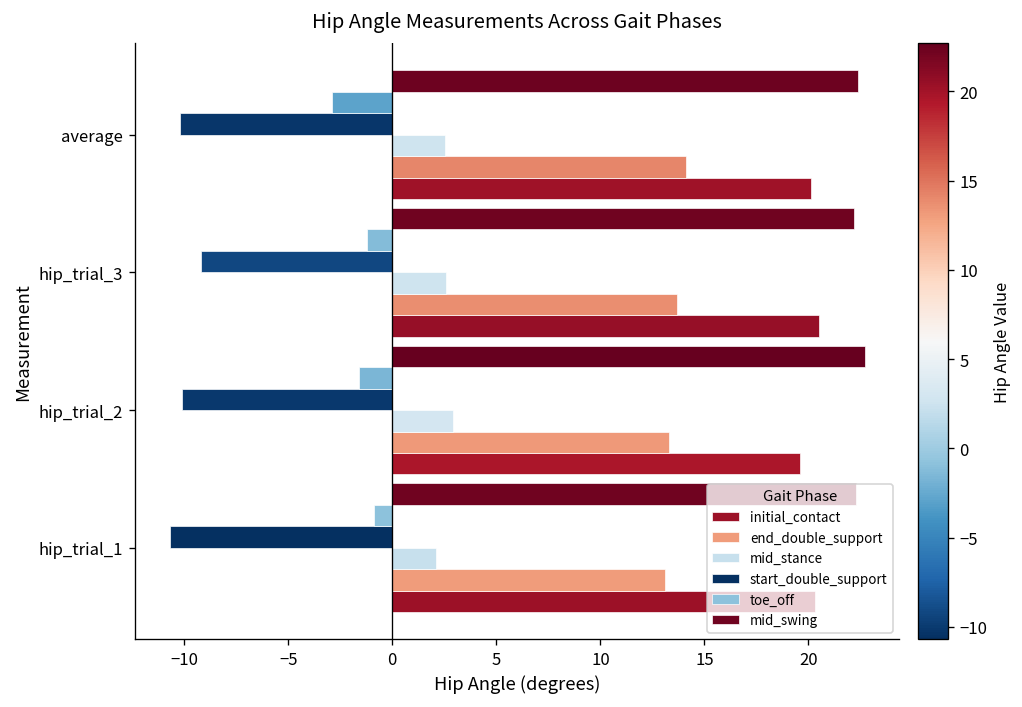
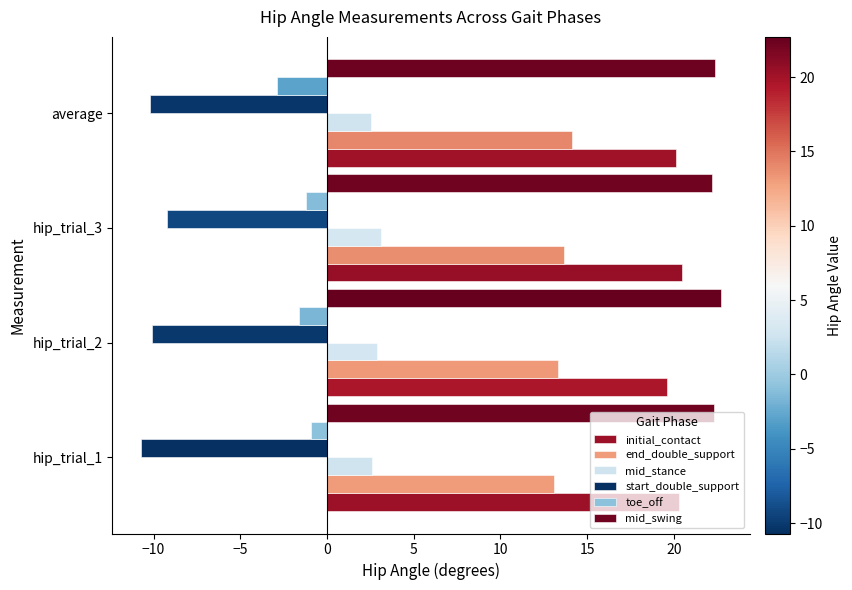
mid_stance, hip_trial_3: 2.6 -> 3.1
mid_stance, hip_trial_1: 2.1 -> 2.6
